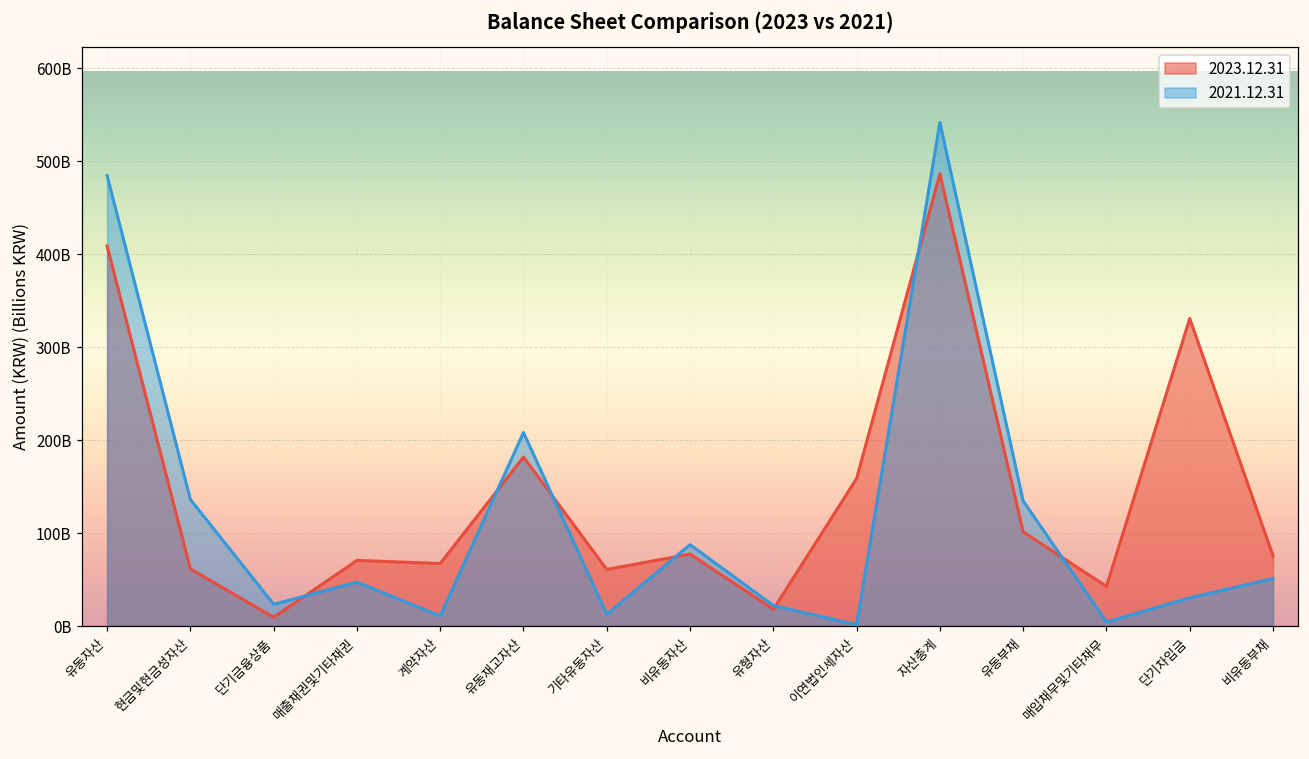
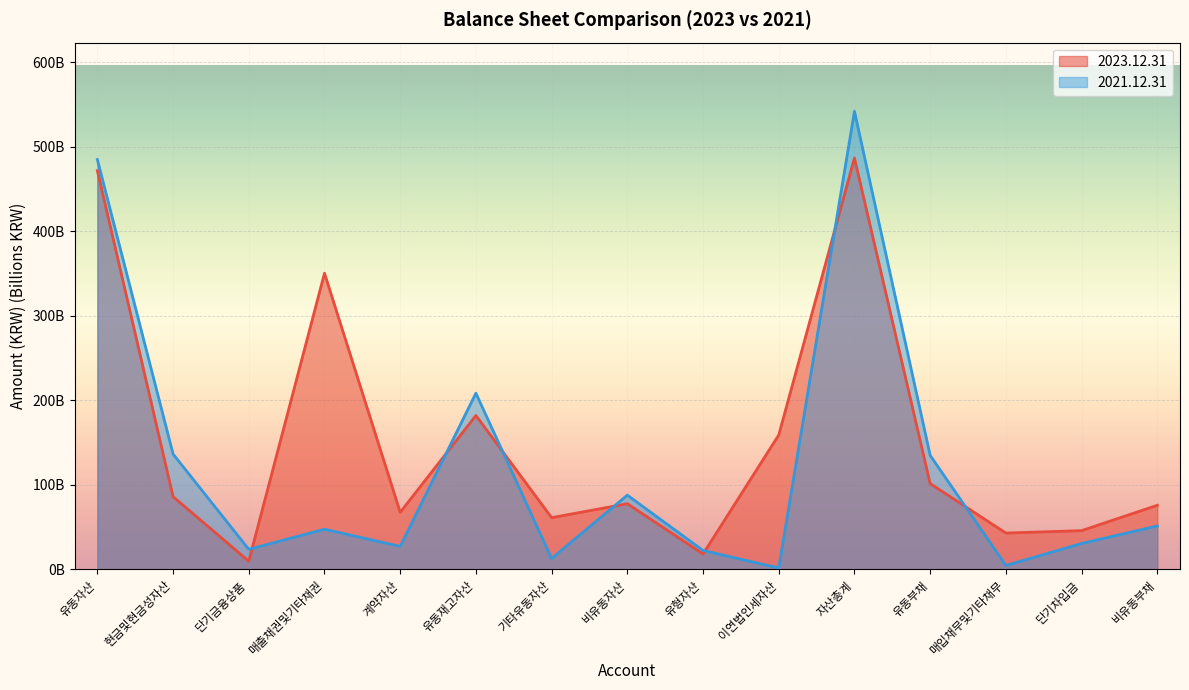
2023.12.31, 유동자산: 410000000000 -> 470000000000
2023.12.31, 현금및현금성자산: 60000000000 -> 90000000000
2023.12.31, 매출채권및기타채권: 70000000000 -> 350000000000
2021.12.31, 계약자산: 10000000000 -> 30000000000
2023.12.31, 단기차입금: 330000000000 -> 50000000000
